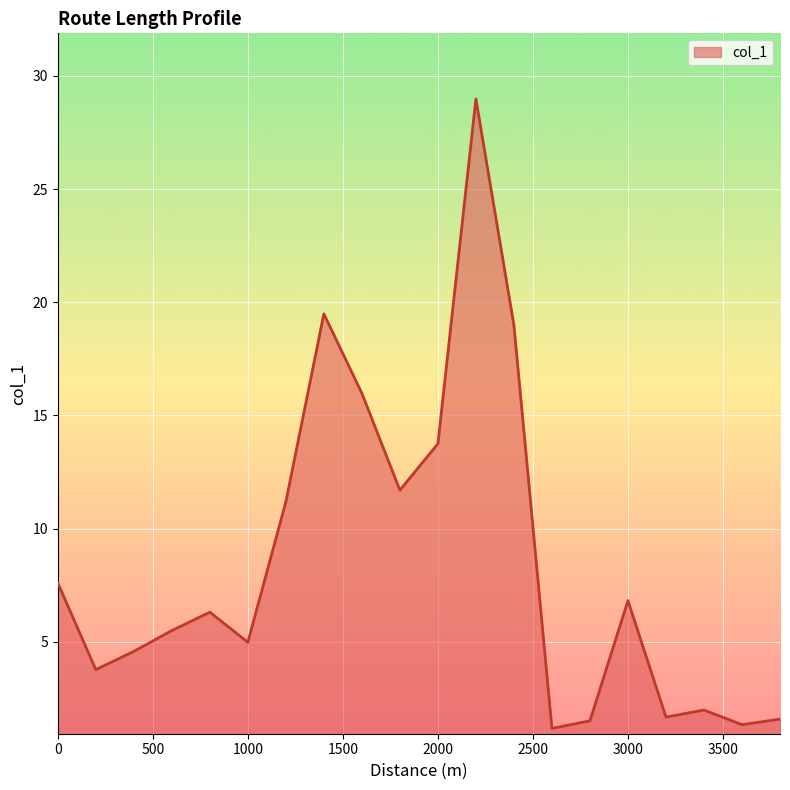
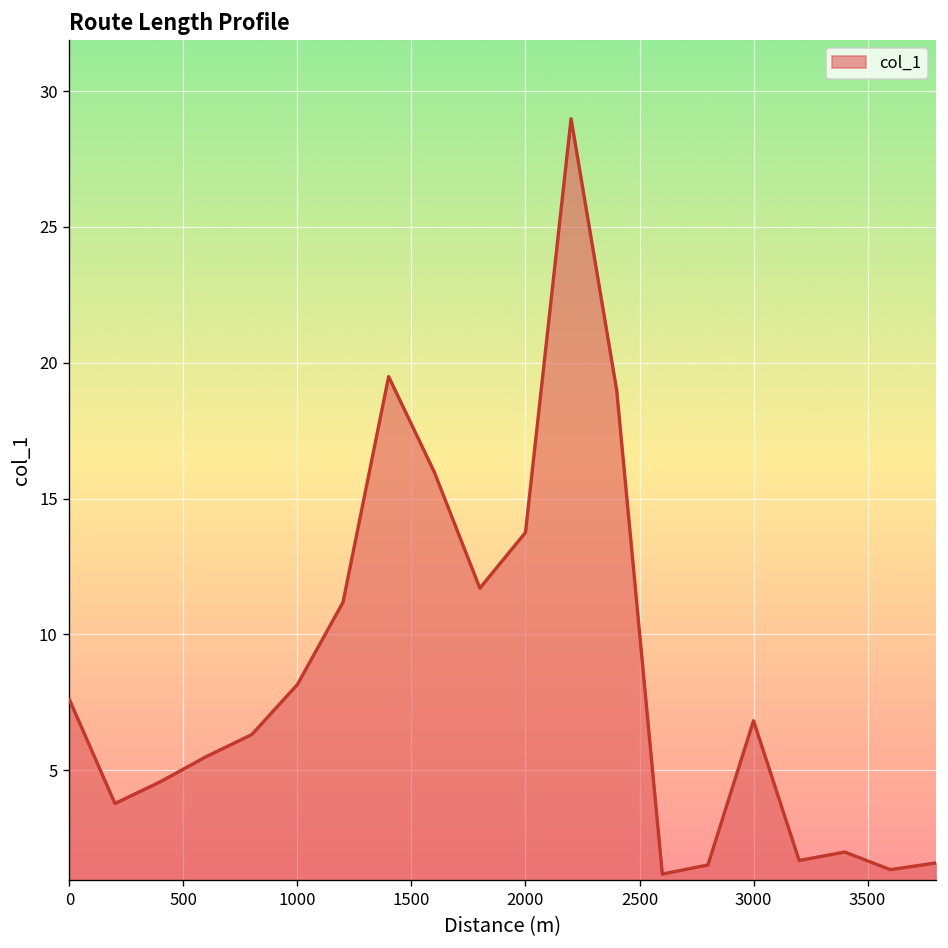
1000: 5.0 -> 8.2
